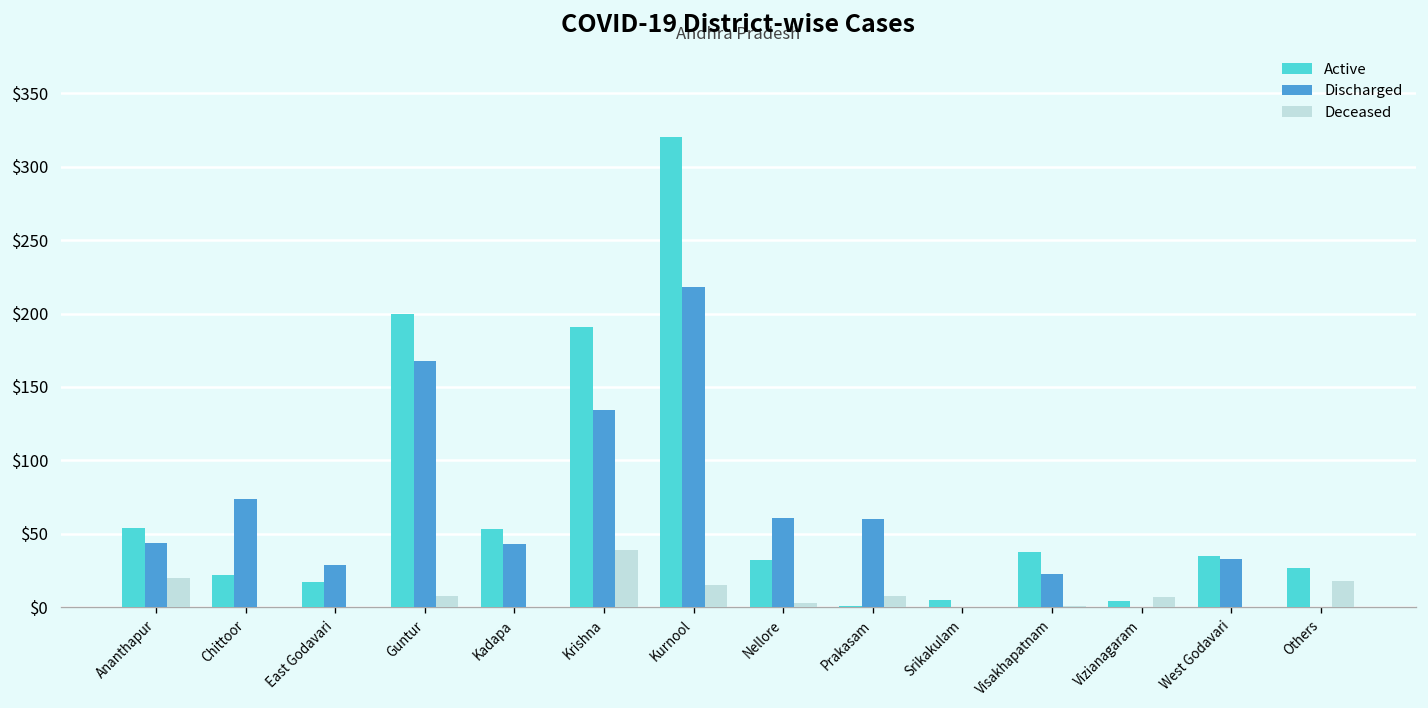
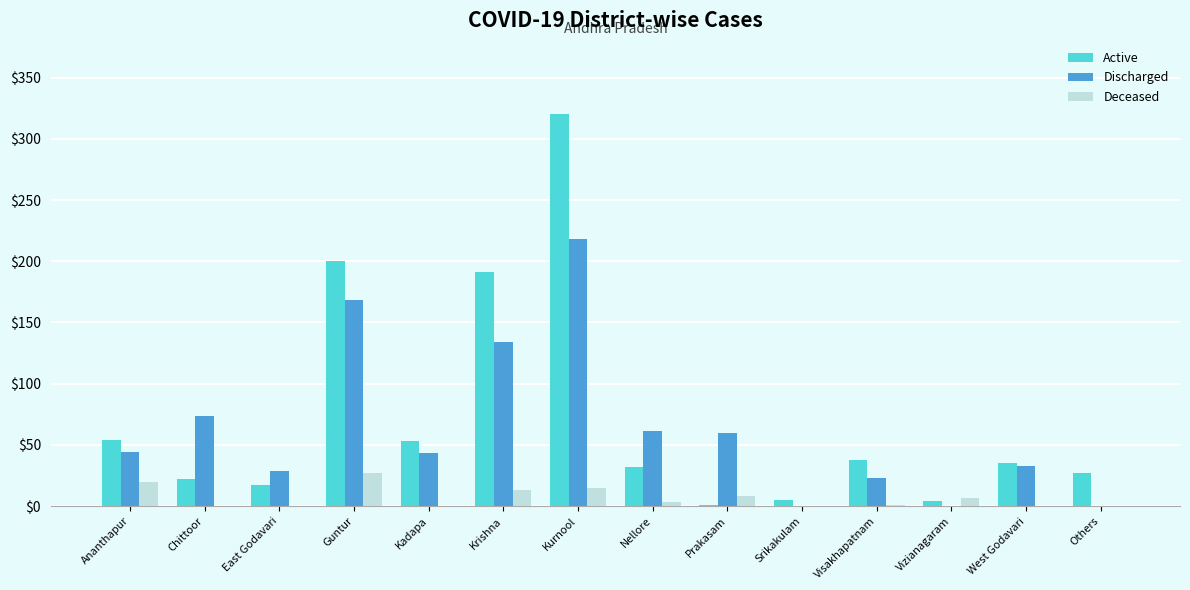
Deceased, Guntur: $8 -> $27
Deceased, Krishna: $39 -> $13
Deceased, Others: $18 -> $0
